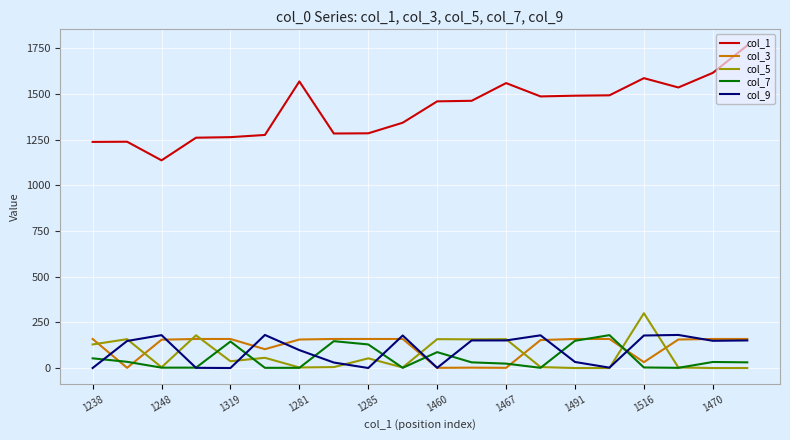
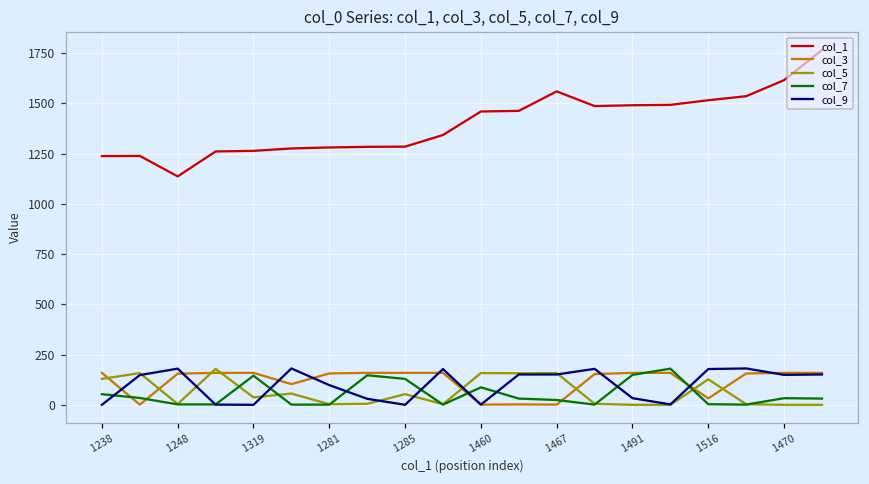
col_1, 1281: 1570 -> 1280
col_1, 1516: 1590 -> 1520
col_5, 1516: 300 -> 130
